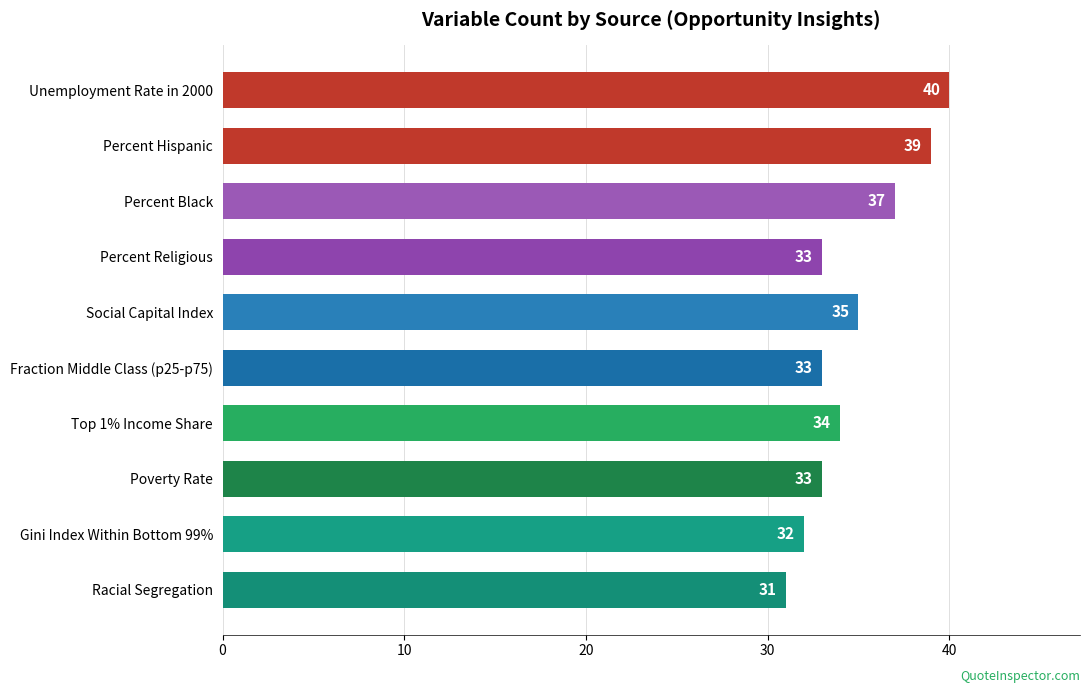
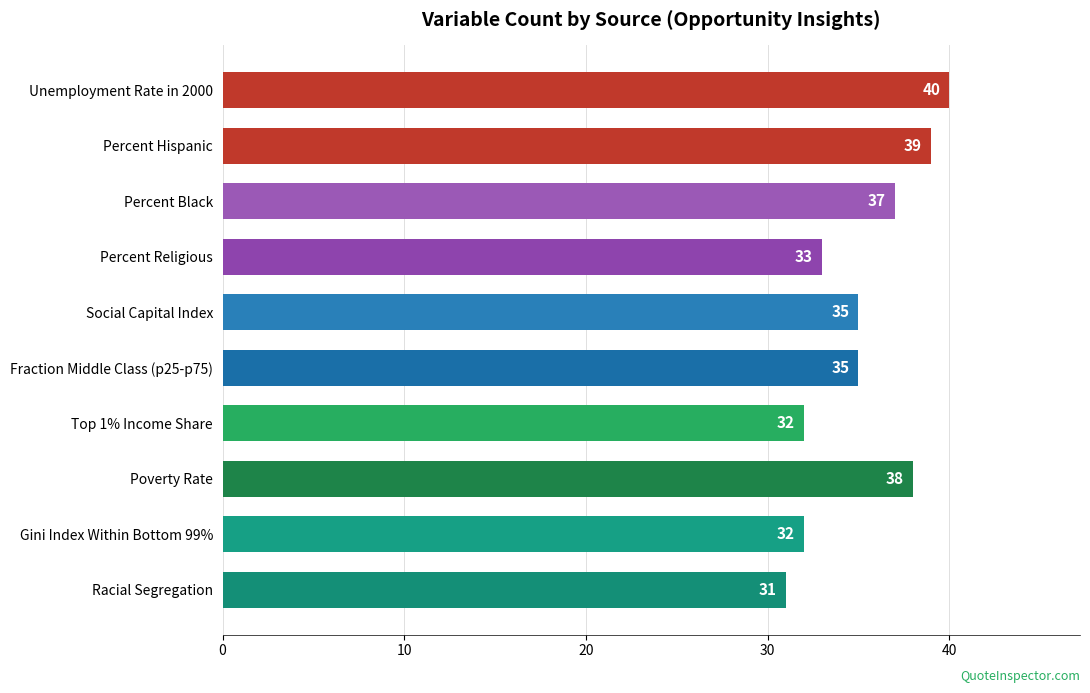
Fraction Middle Class (p25-p75): 33 -> 35
Top 1% Income Share: 34 -> 32
Poverty Rate: 33 -> 38
